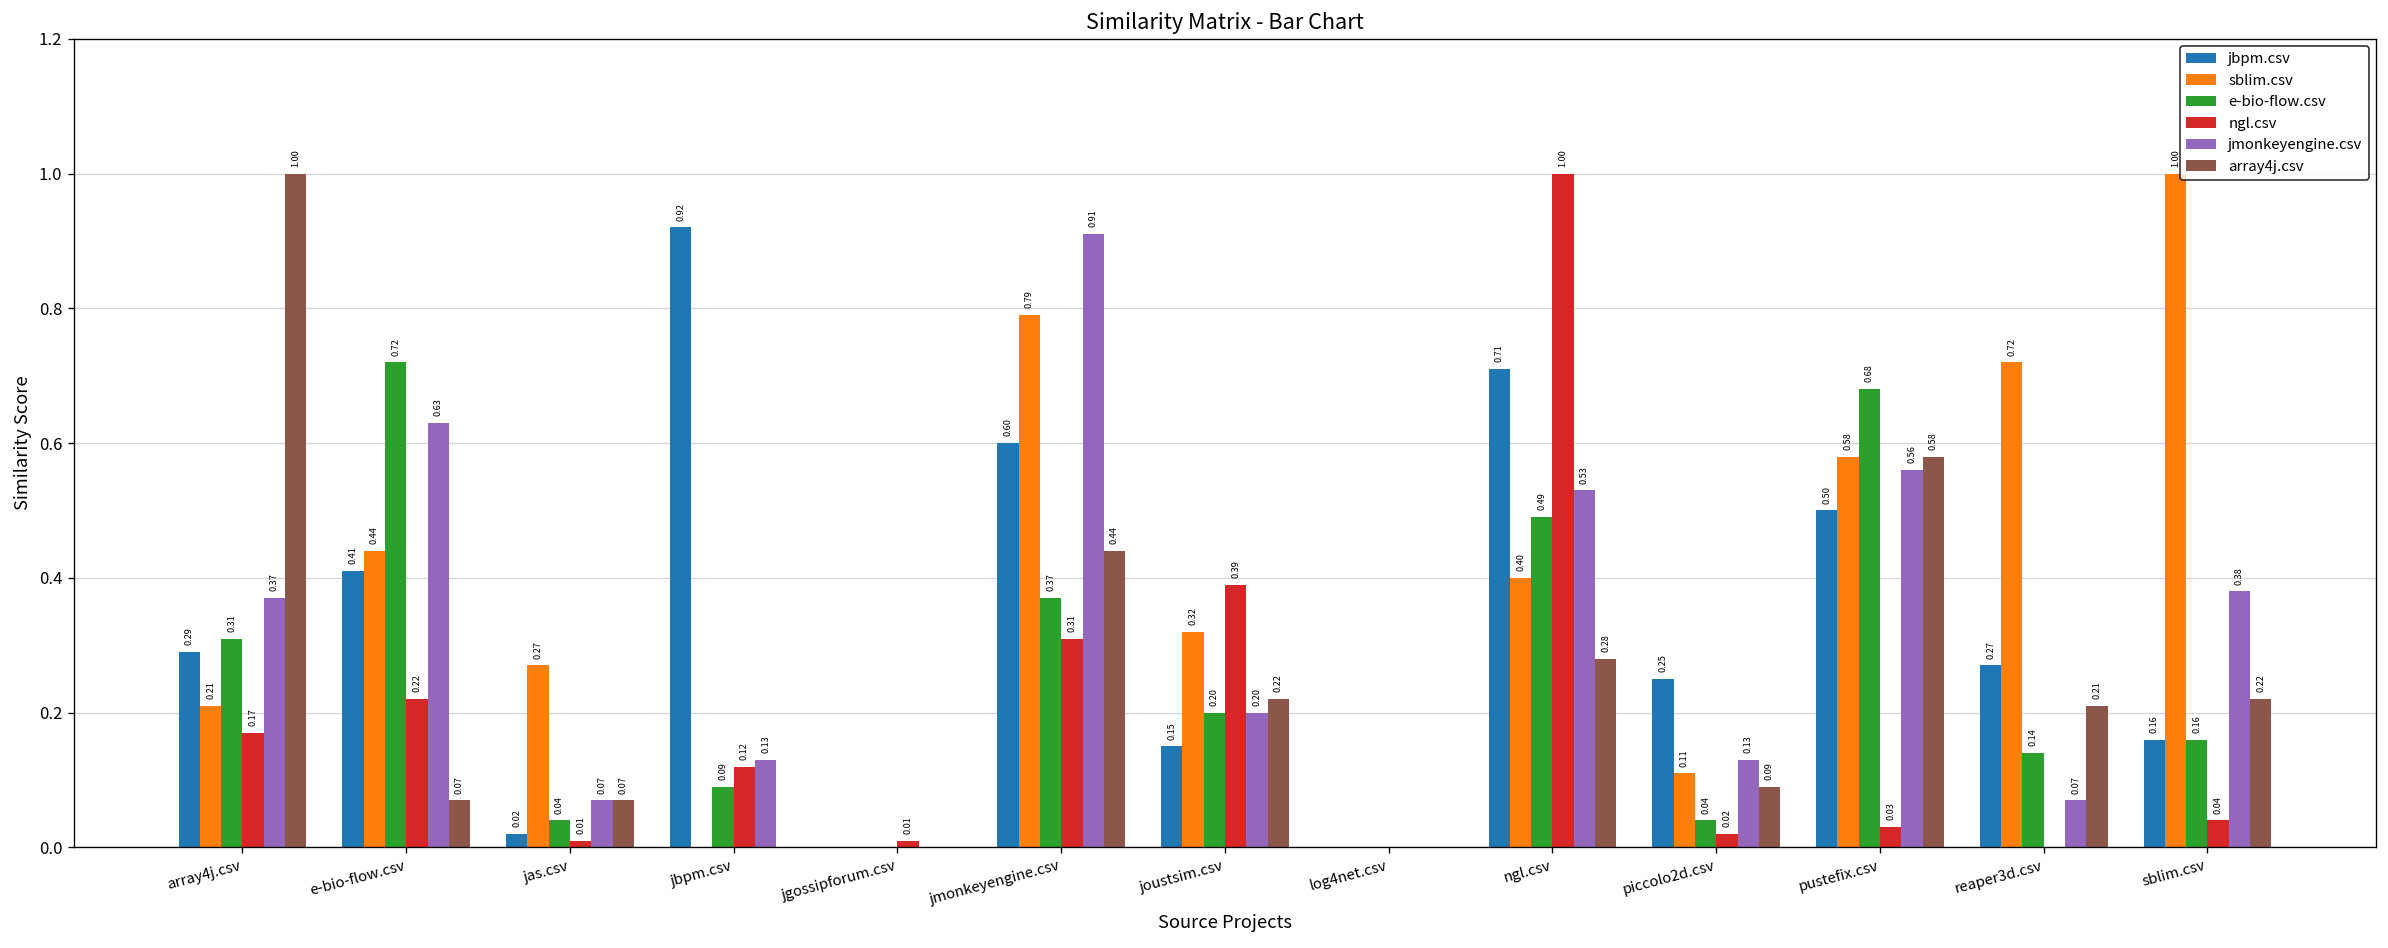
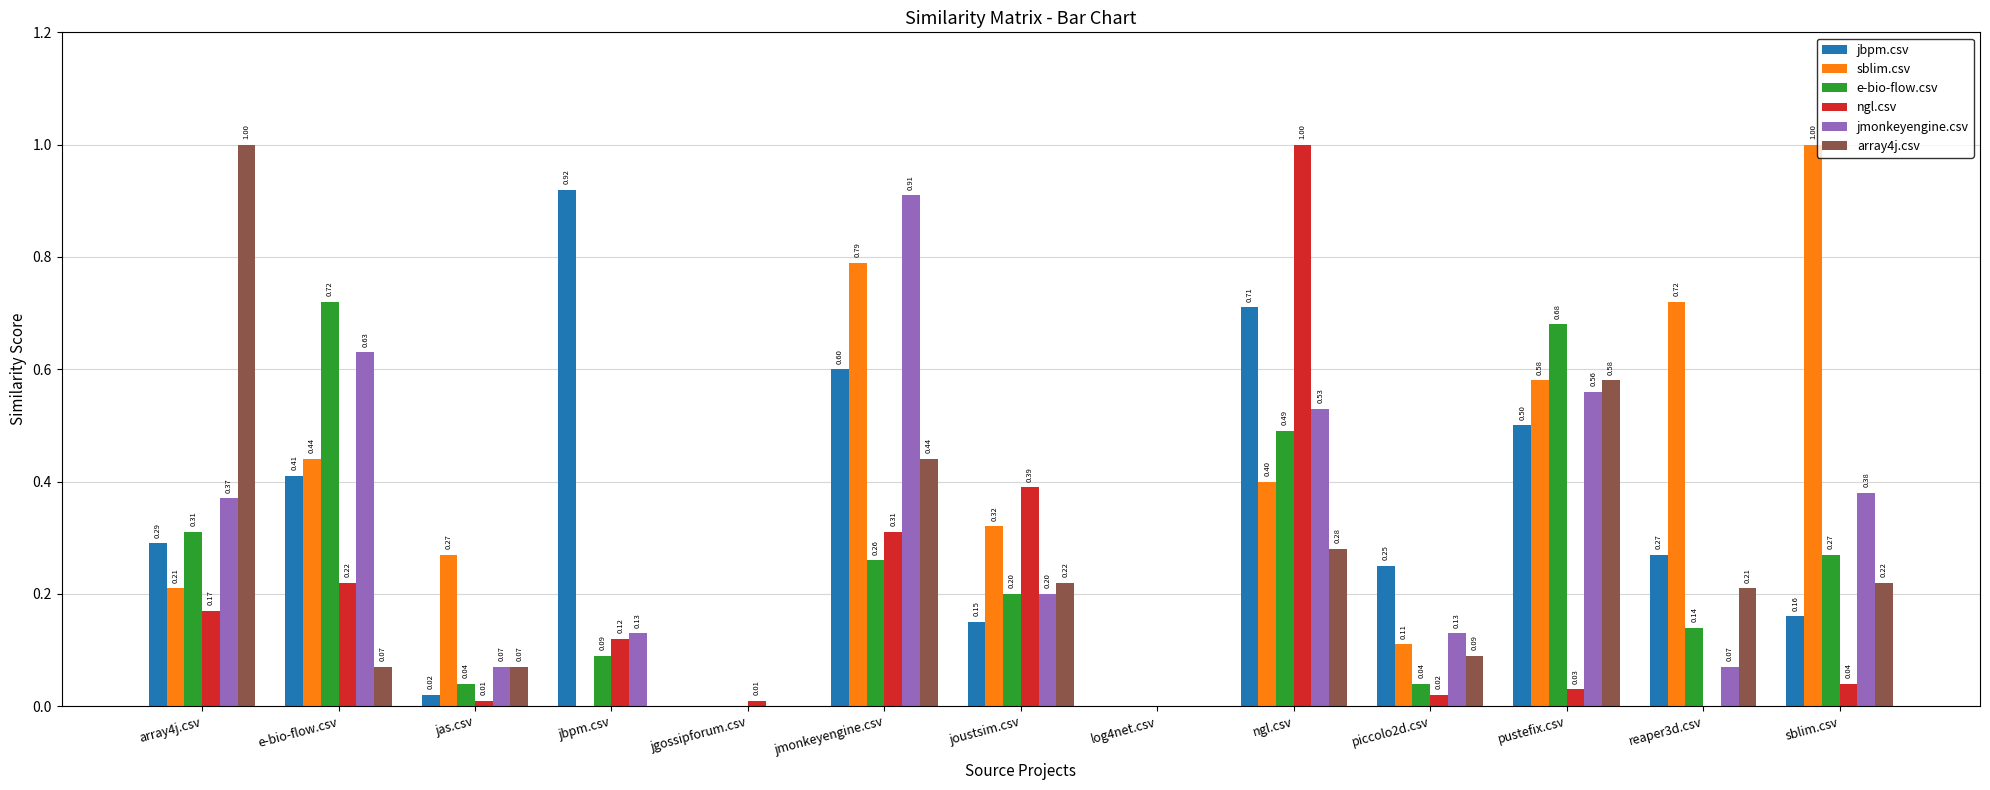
e-bio-flow.csv, jmonkeyengine.csv: 0.37 -> 0.26
e-bio-flow.csv, sblim.csv: 0.16 -> 0.27
